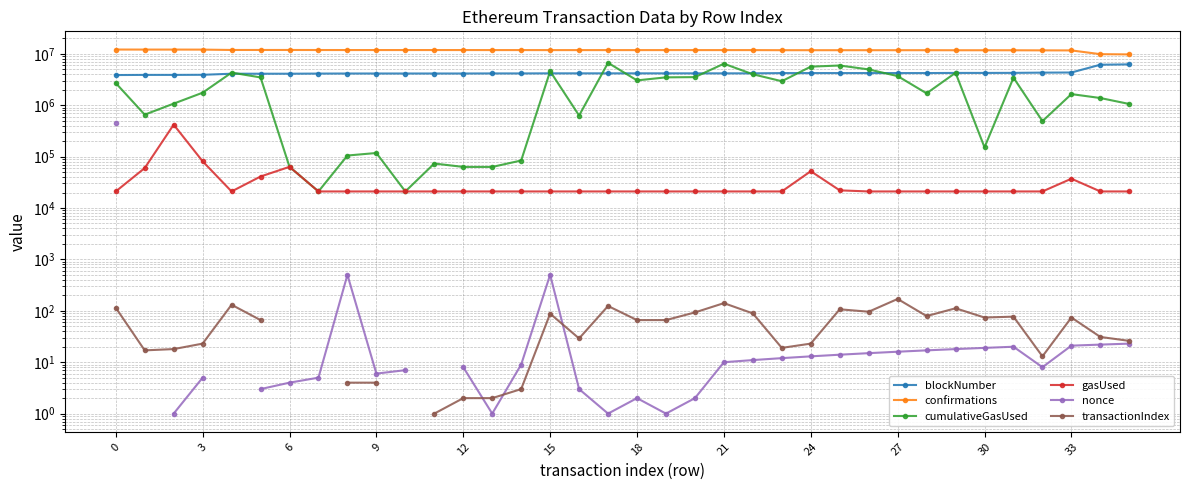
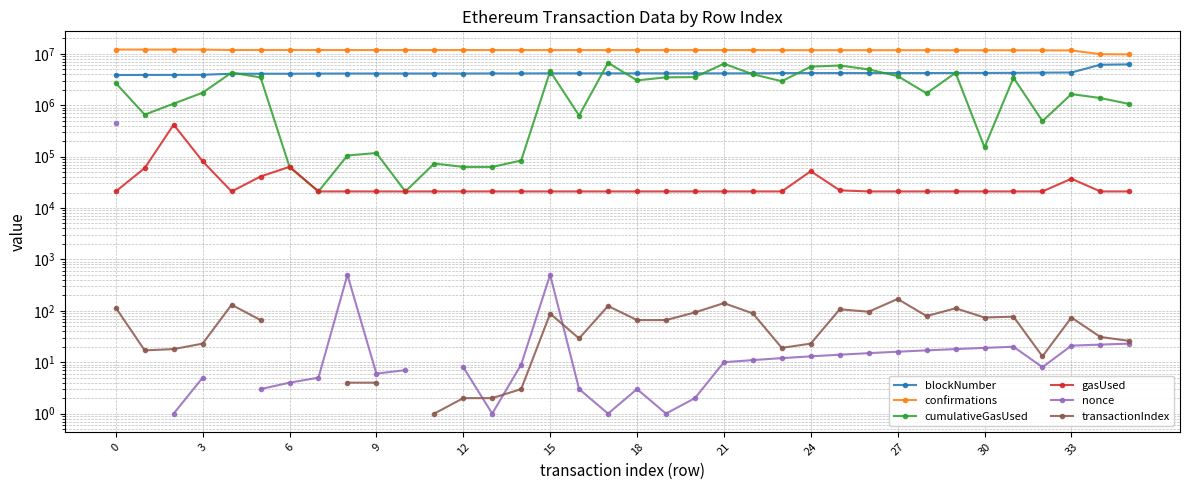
nonce, 18: 2 -> 3
